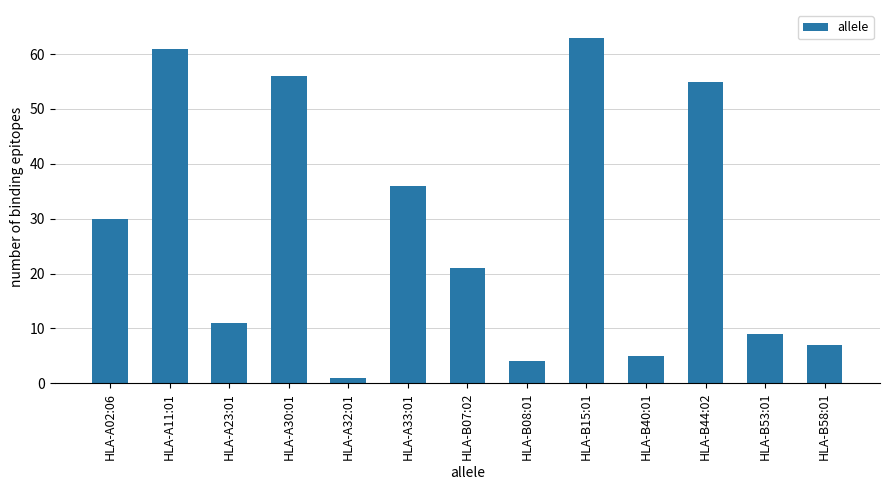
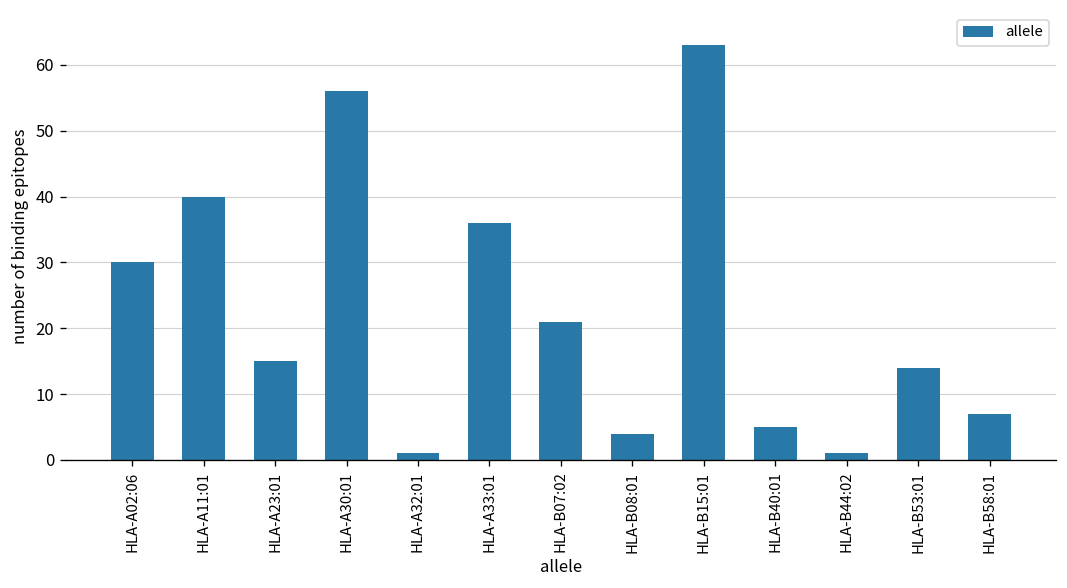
HLA-A11:01: 61 -> 40
HLA-A23:01: 11 -> 15
HLA-B44:02: 55 -> 1
HLA-B53:01: 9 -> 14
